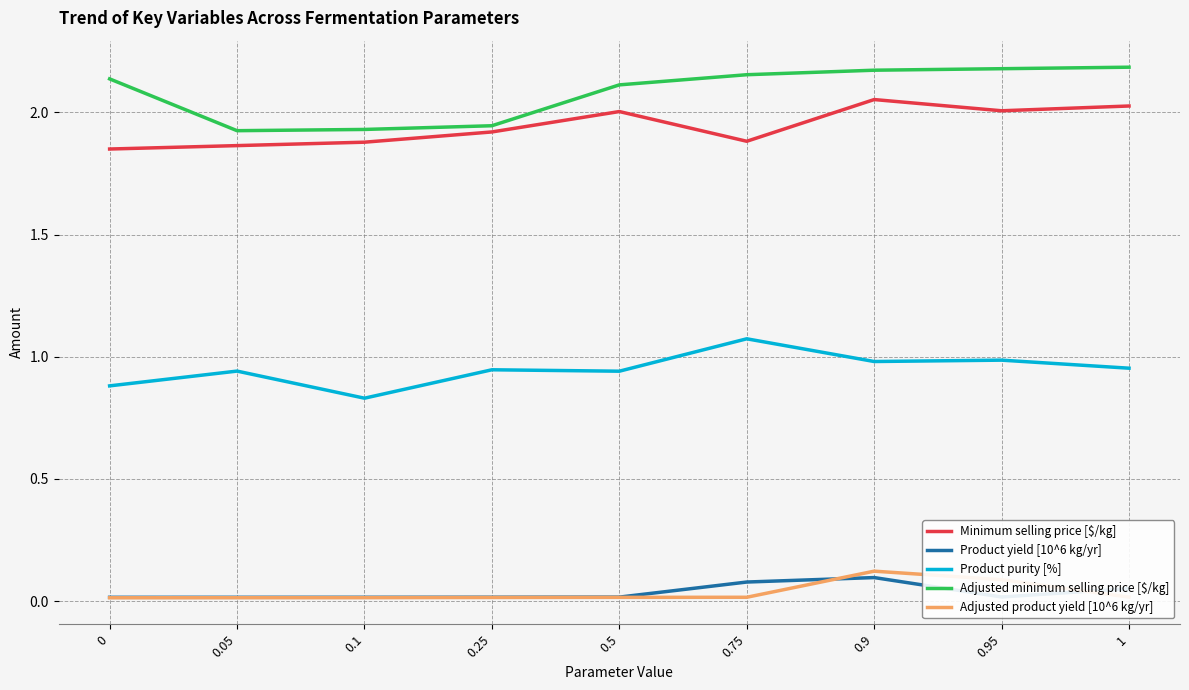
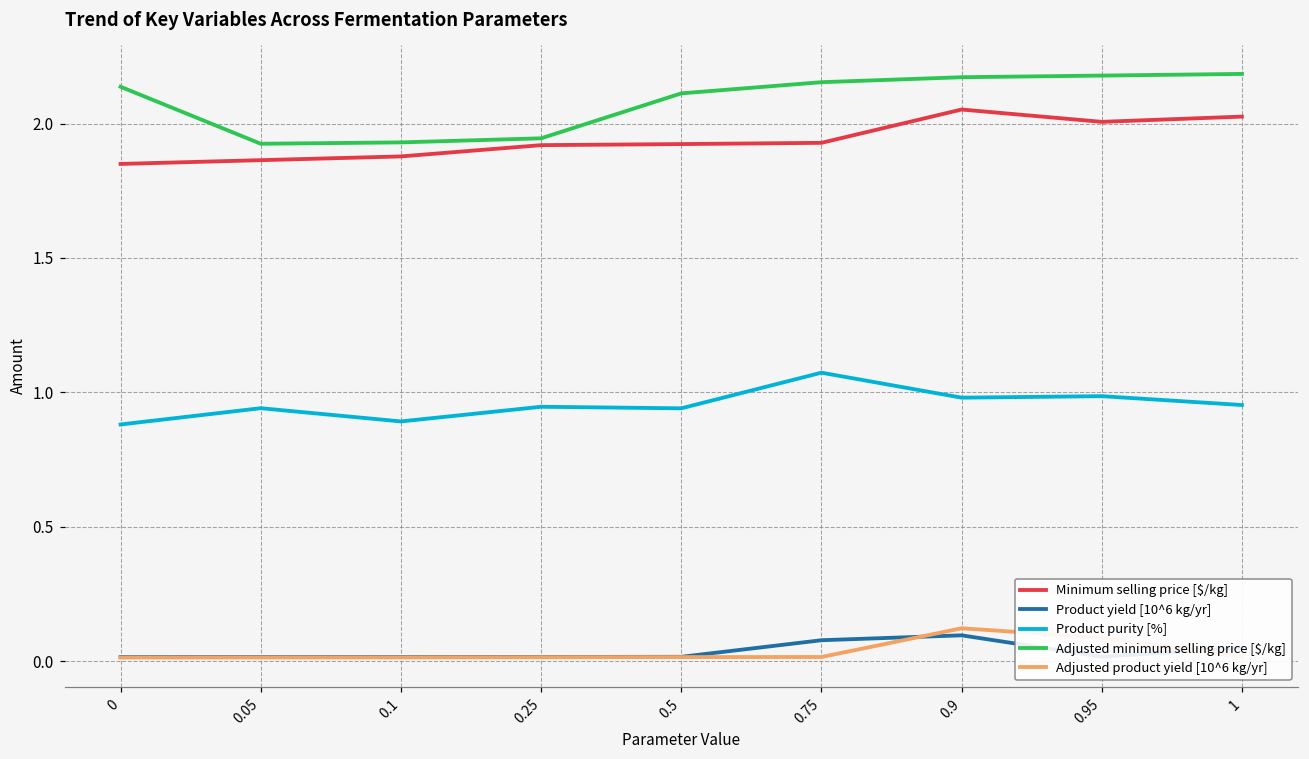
Product purity [%], 0.1: 0.83 -> 0.89
Minimum selling price [$/kg], 0.5: 2.00 -> 1.92
Minimum selling price [$/kg], 0.75: 1.88 -> 1.93
